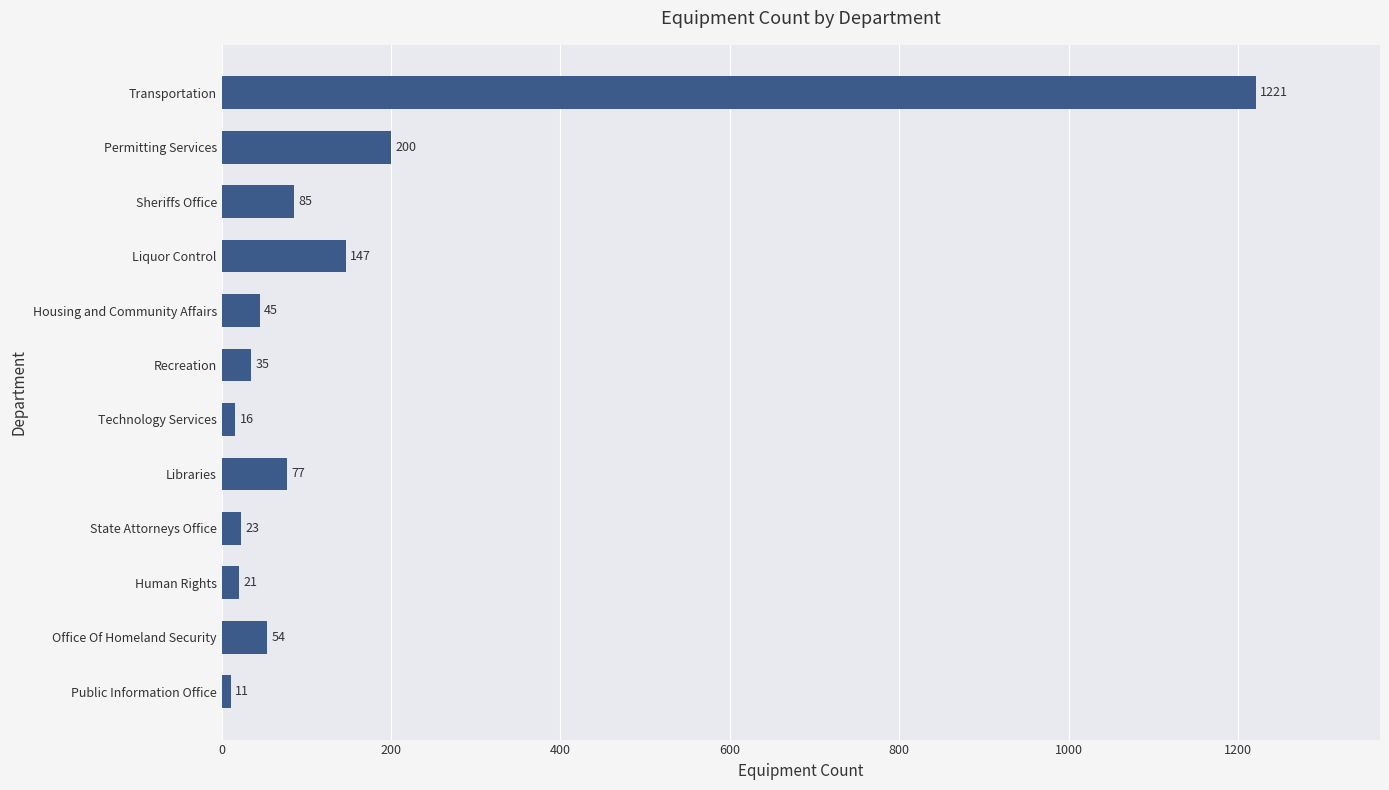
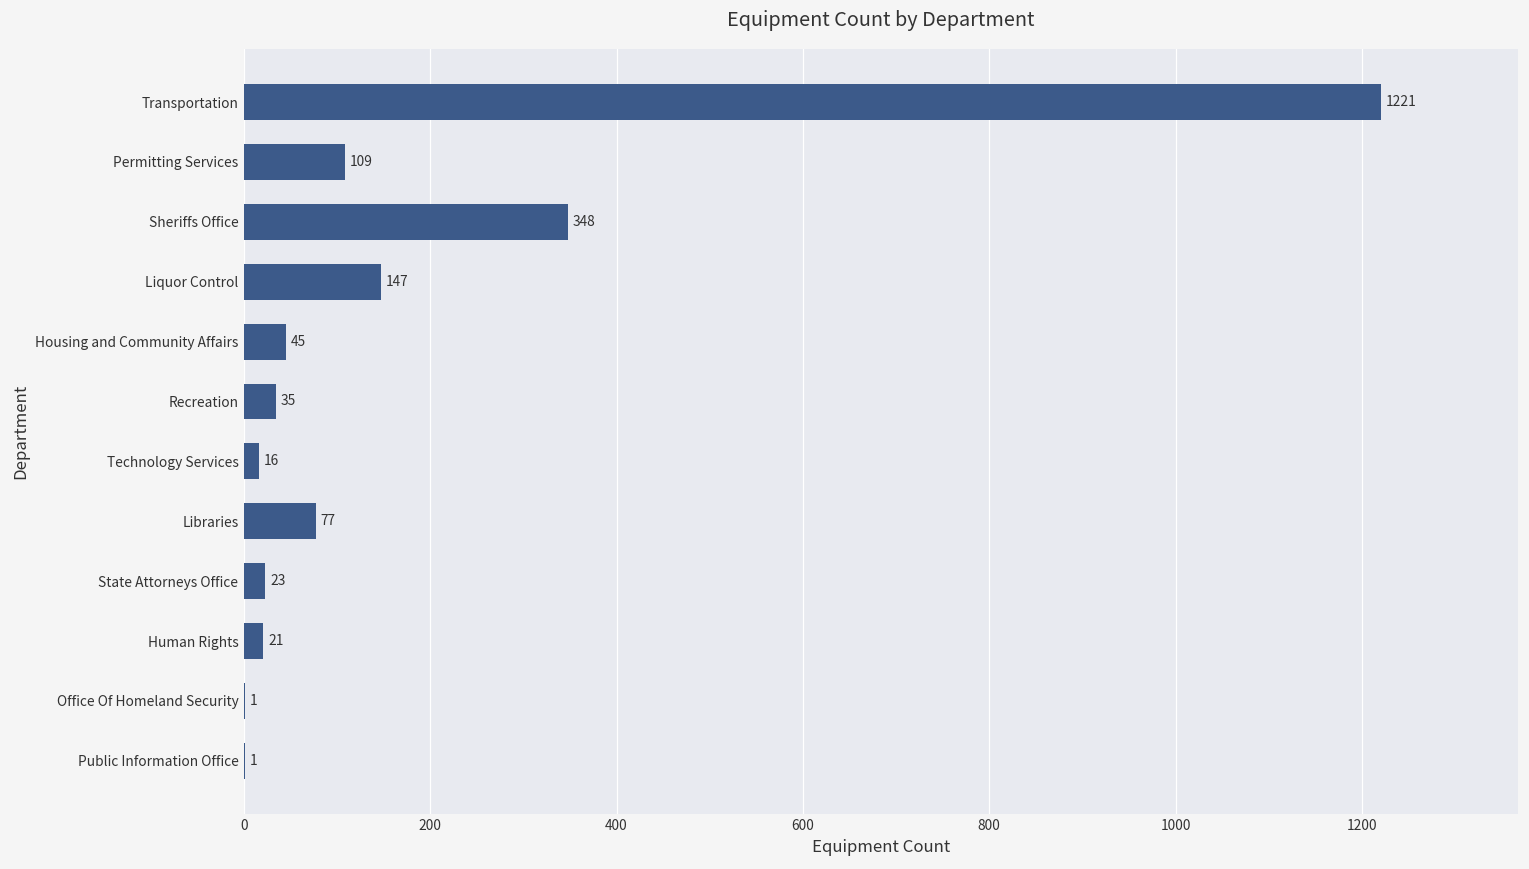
Permitting Services: 200 -> 109
Sheriffs Office: 85 -> 348
Office Of Homeland Security: 54 -> 1
Public Information Office: 11 -> 1
